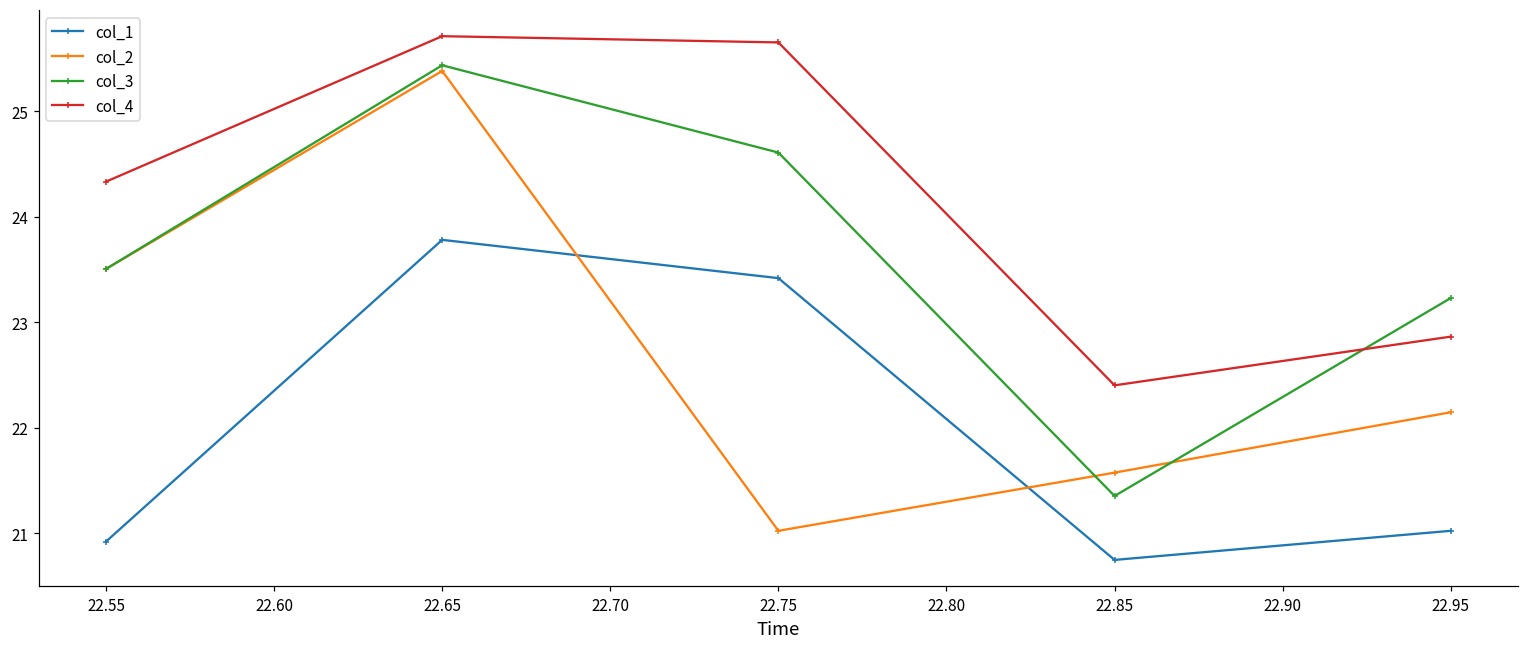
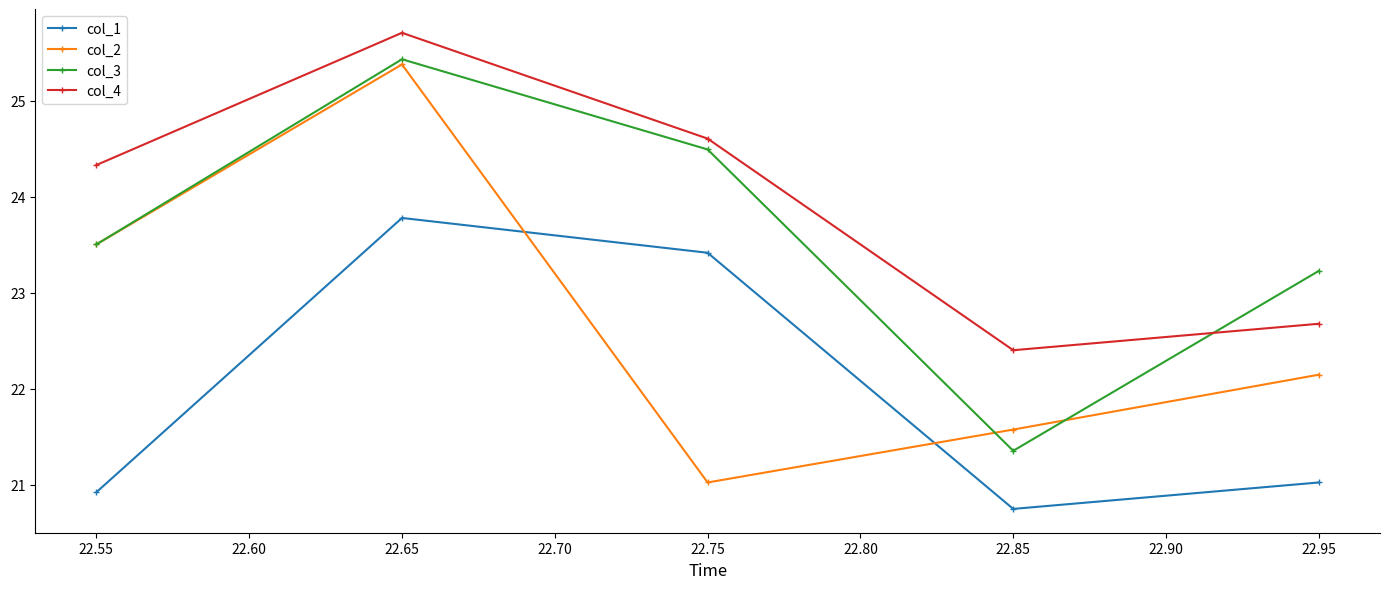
col_3, 22.75: 24.6 -> 24.5
col_4, 22.75: 25.6 -> 24.6
col_4, 22.95: 22.9 -> 22.7
